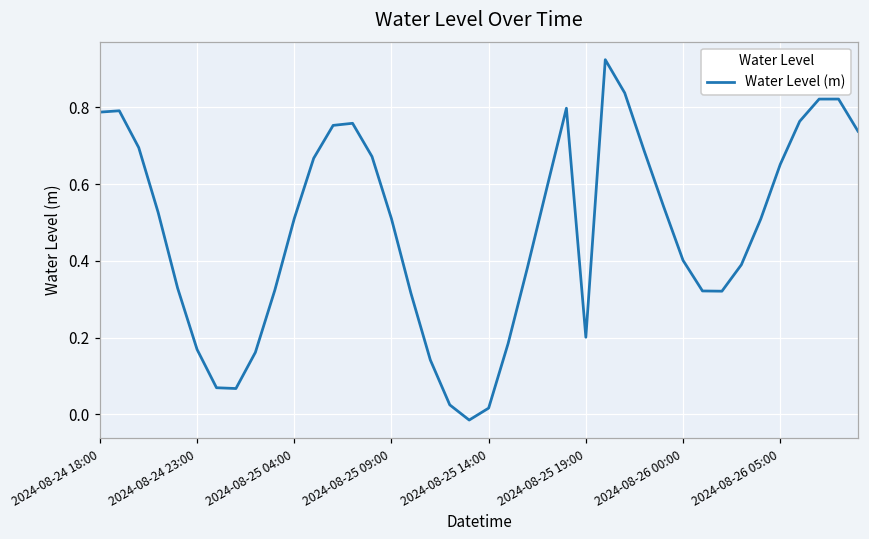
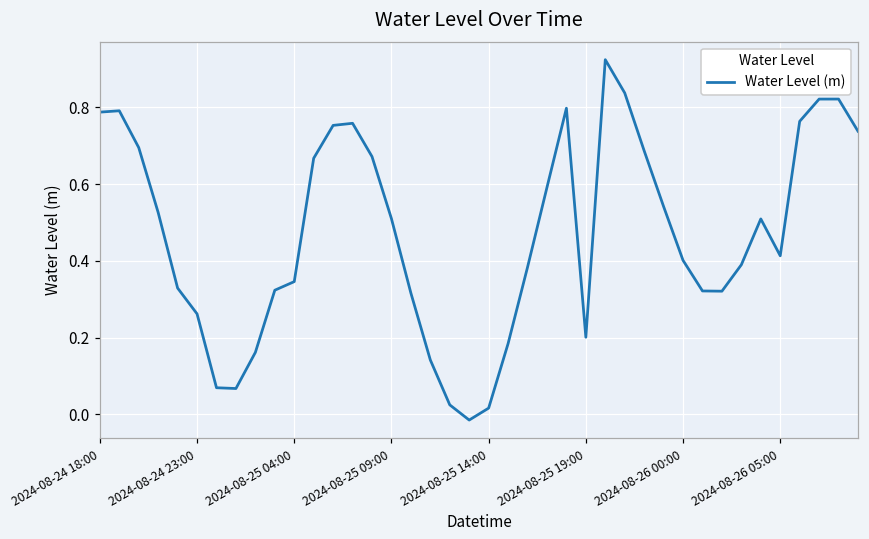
2024-08-24 23:00: 0.17 -> 0.26
2024-08-25 04:00: 0.51 -> 0.35
2024-08-26 05:00: 0.65 -> 0.41
